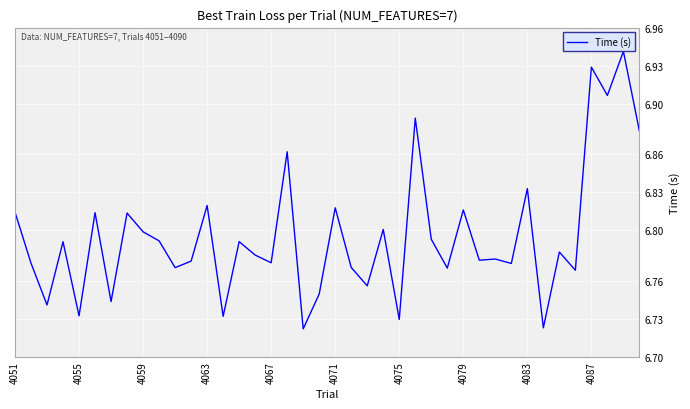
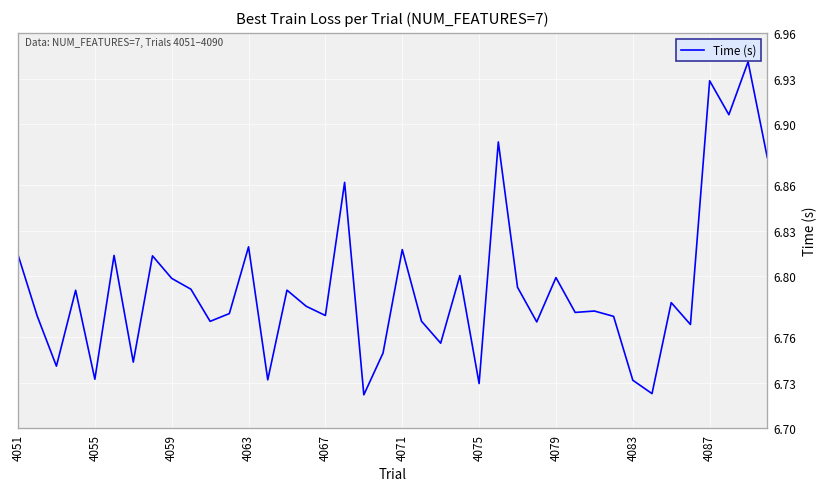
4079: 6.816 -> 6.799
4083: 6.833 -> 6.732
